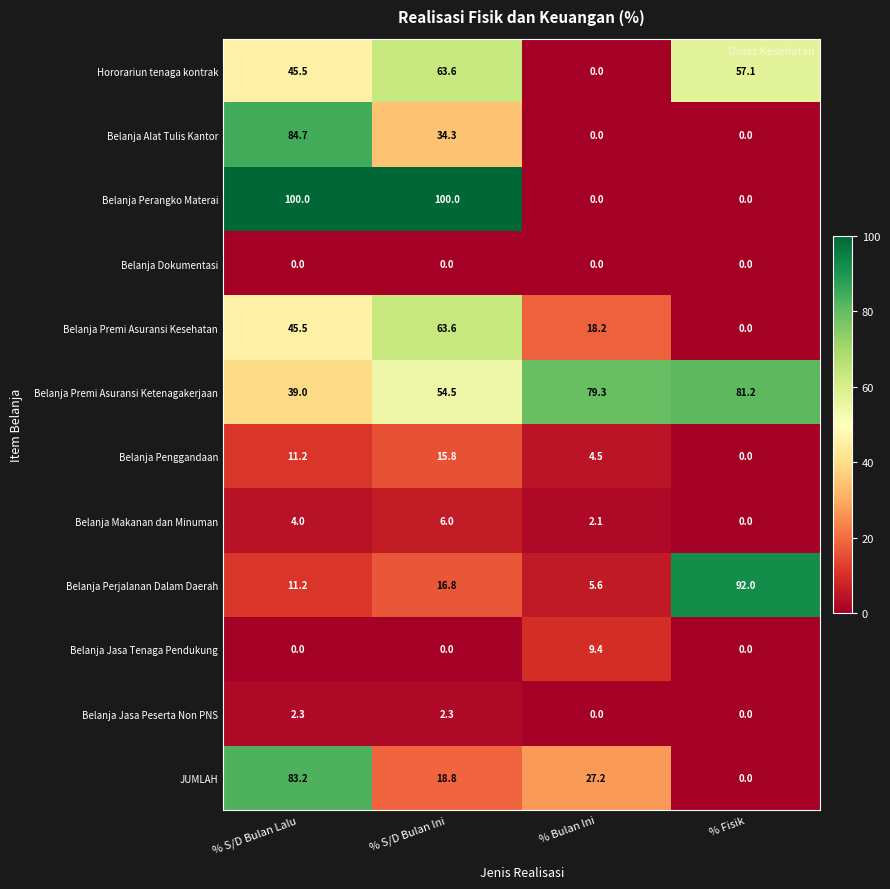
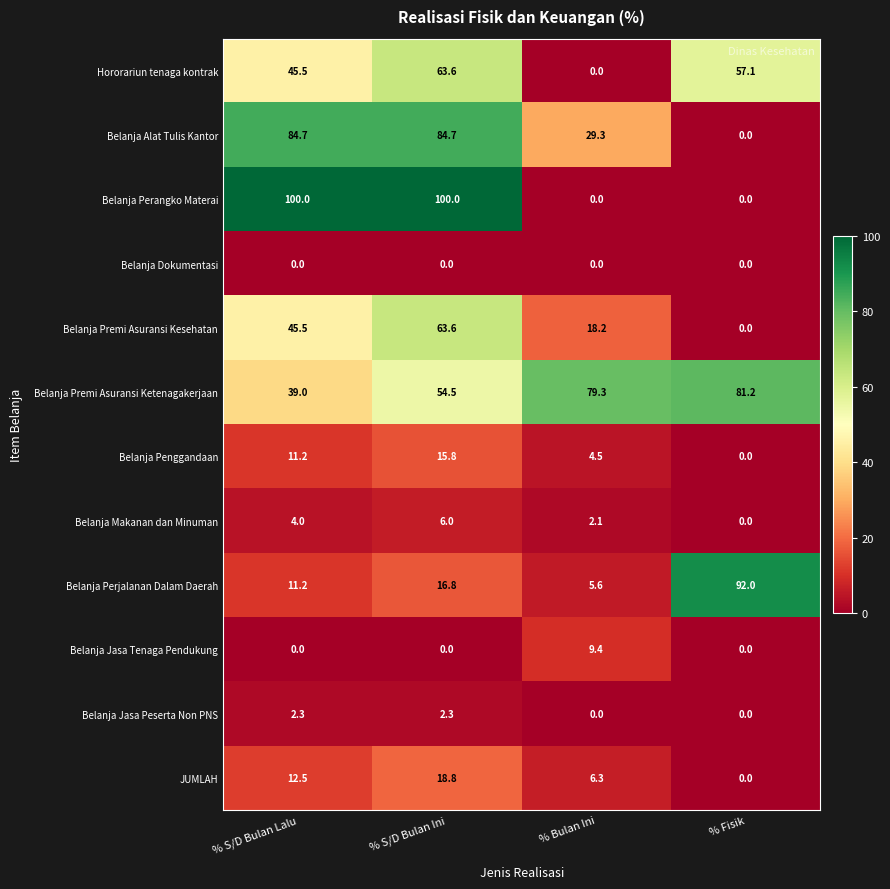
Belanja Alat Tulis Kantor, % S/D Bulan Ini: 34.3 -> 84.7
Belanja Alat Tulis Kantor, % Bulan Ini: 0.0 -> 29.3
JUMLAH, % S/D Bulan Lalu: 83.2 -> 12.5
JUMLAH, % Bulan Ini: 27.2 -> 6.3
